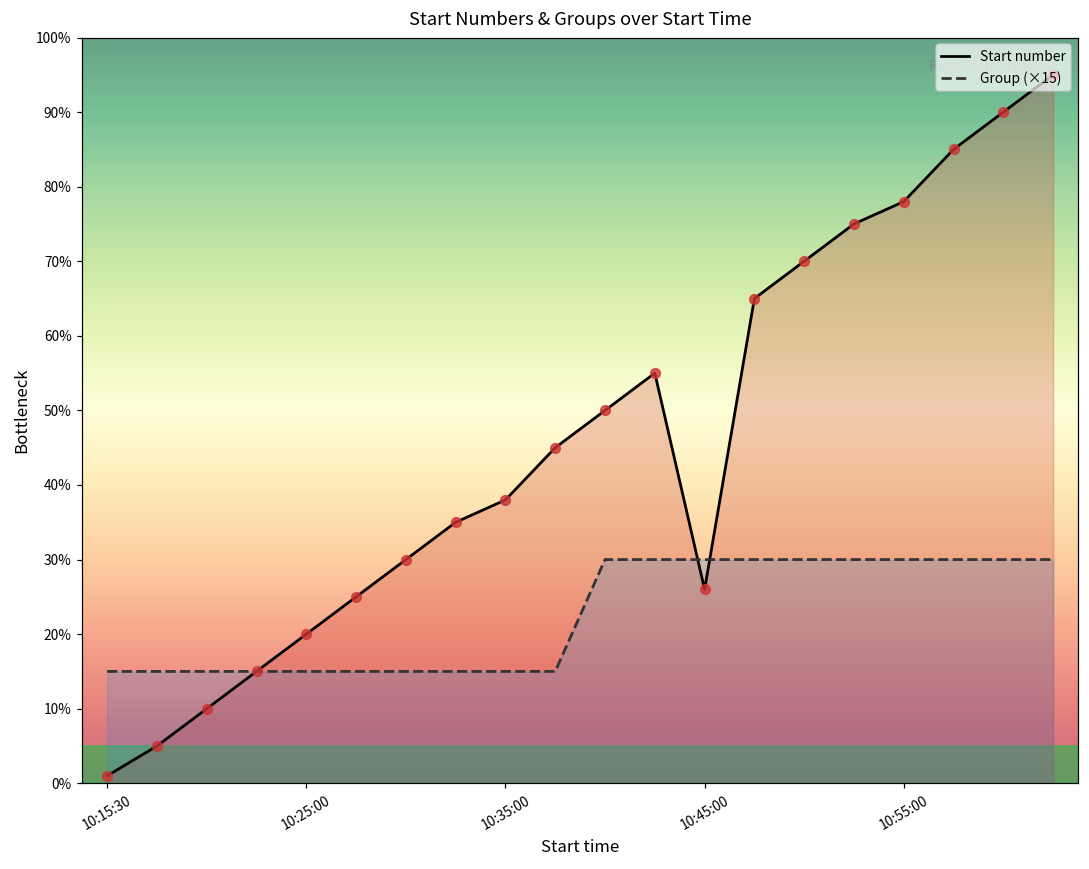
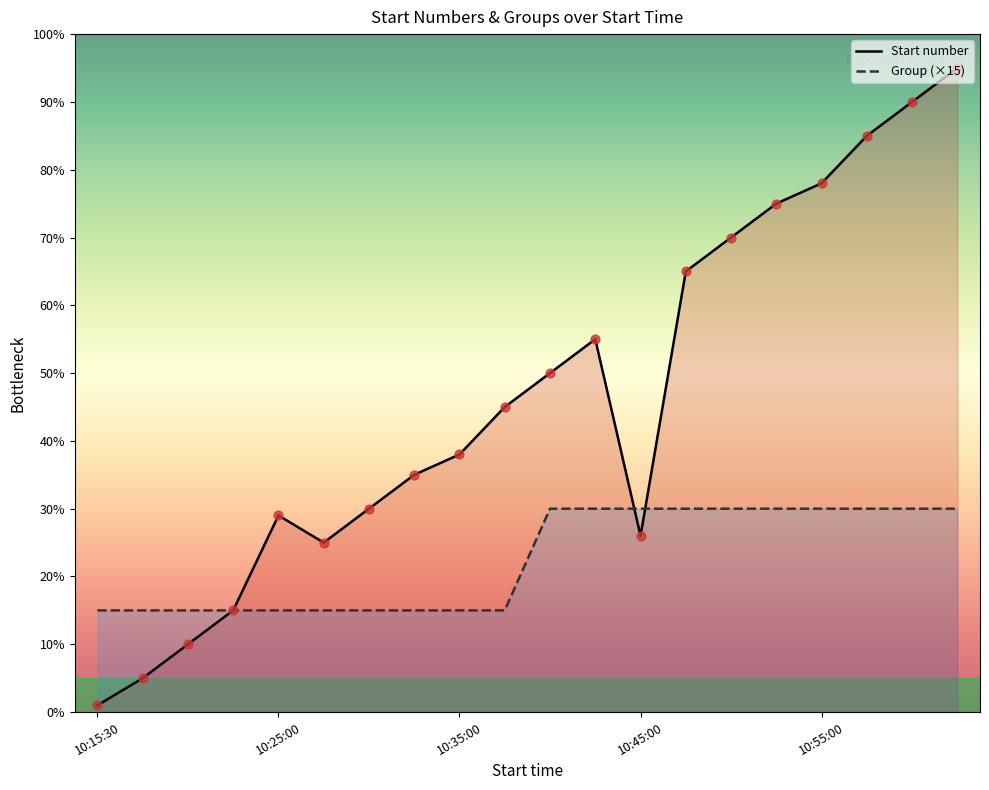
Start number, 10:25:00: 20% -> 29%
